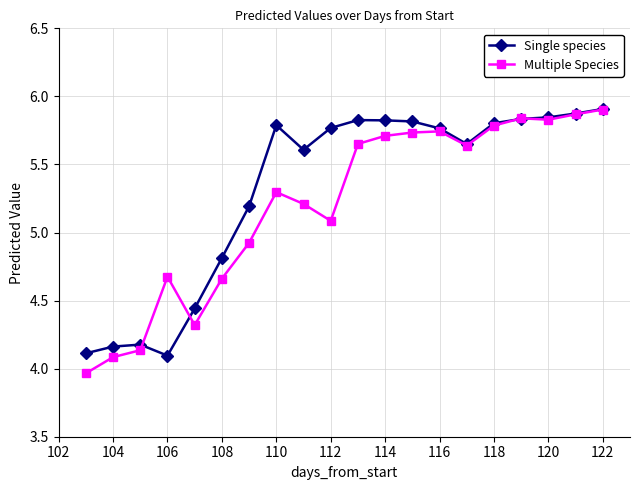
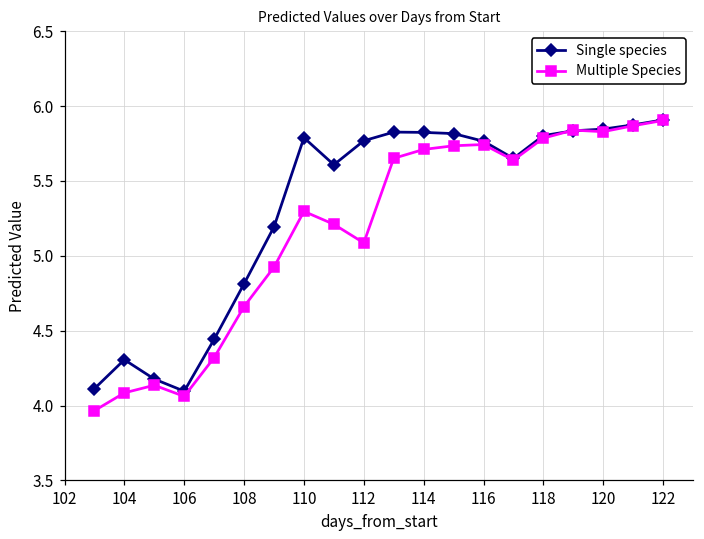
Single species, 104: 4.16 -> 4.31
Multiple Species, 106: 4.68 -> 4.06
